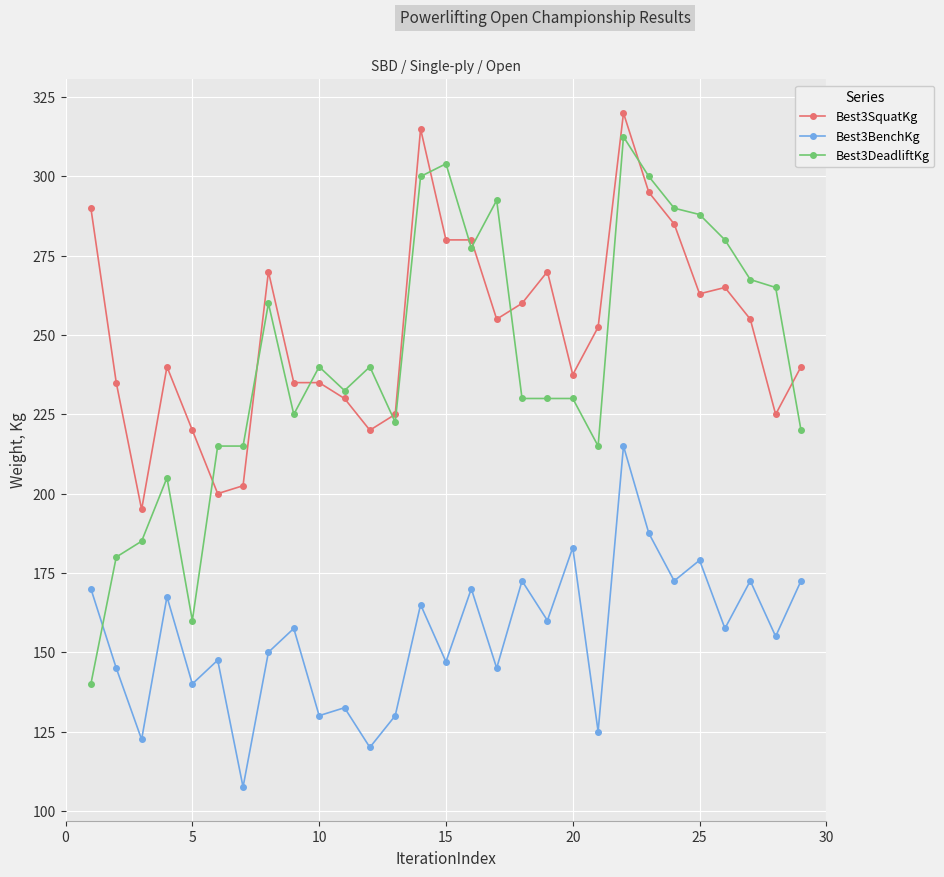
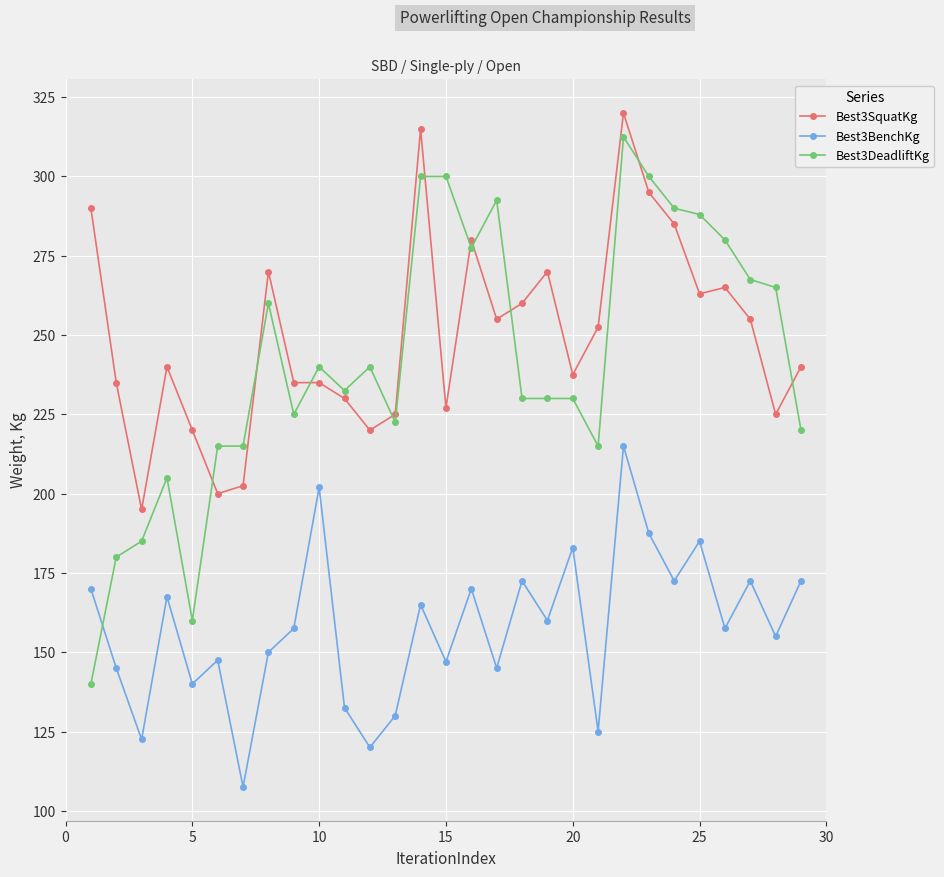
Best3BenchKg, 10: 130 -> 202
Best3SquatKg, 15: 280 -> 227
Best3DeadliftKg, 15: 304 -> 300
Best3BenchKg, 25: 179 -> 185
